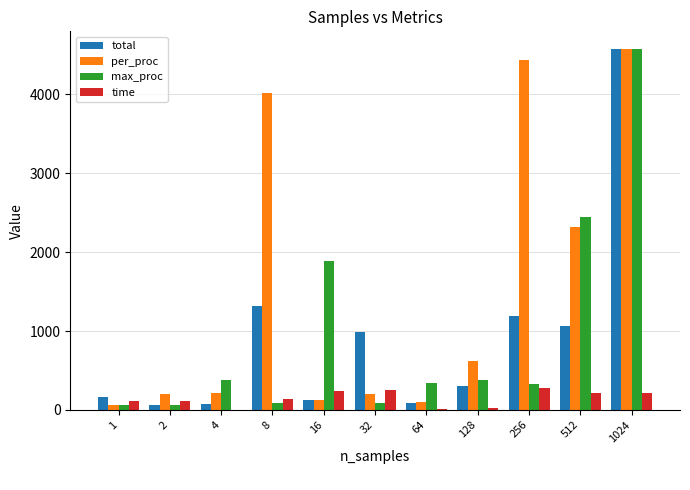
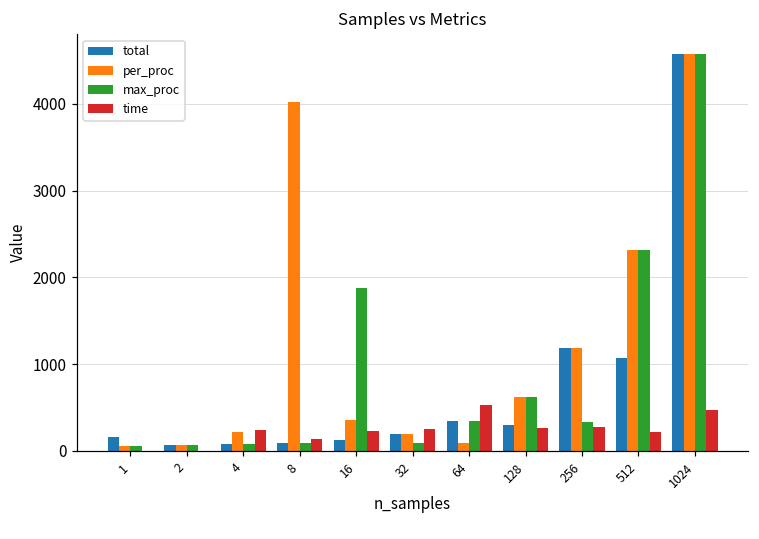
time, 1: 100 -> 0
per_proc, 2: 200 -> 100
time, 2: 100 -> 0
max_proc, 4: 400 -> 100
time, 4: 0 -> 200
total, 8: 1300 -> 100
per_proc, 16: 100 -> 400
total, 32: 1000 -> 200
total, 64: 100 -> 300
time, 64: 0 -> 500
max_proc, 128: 400 -> 600
time, 128: 0 -> 300
per_proc, 256: 4400 -> 1200
max_proc, 512: 2400 -> 2300
time, 1024: 200 -> 500
